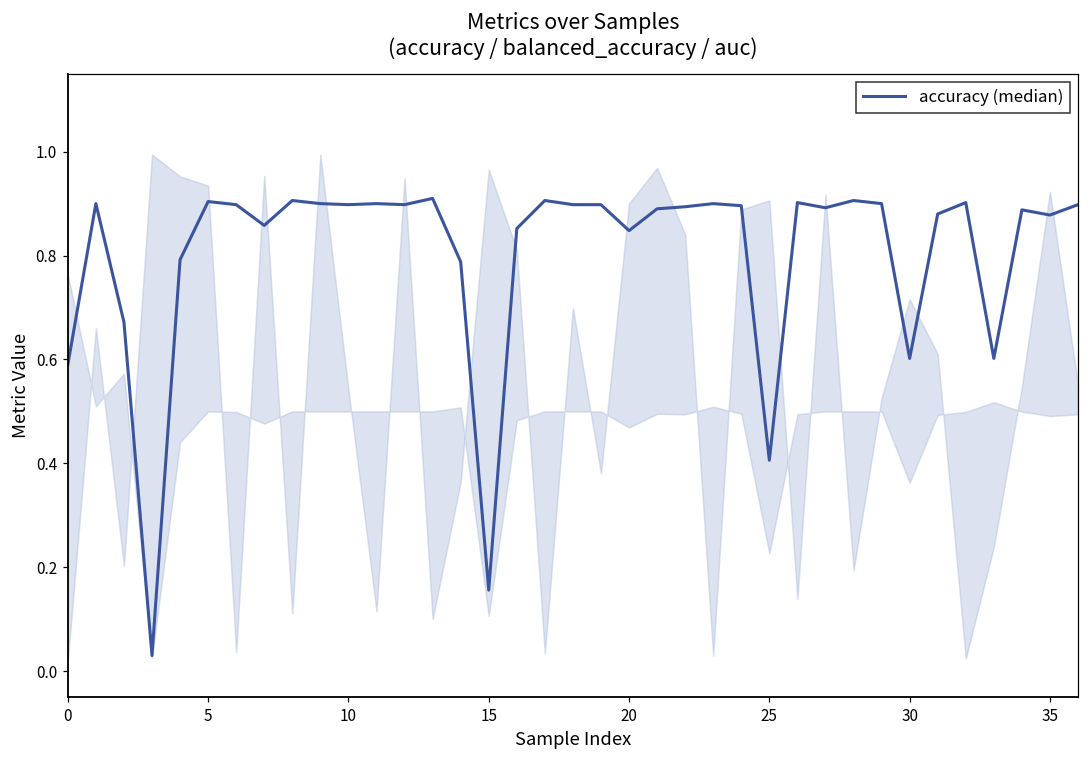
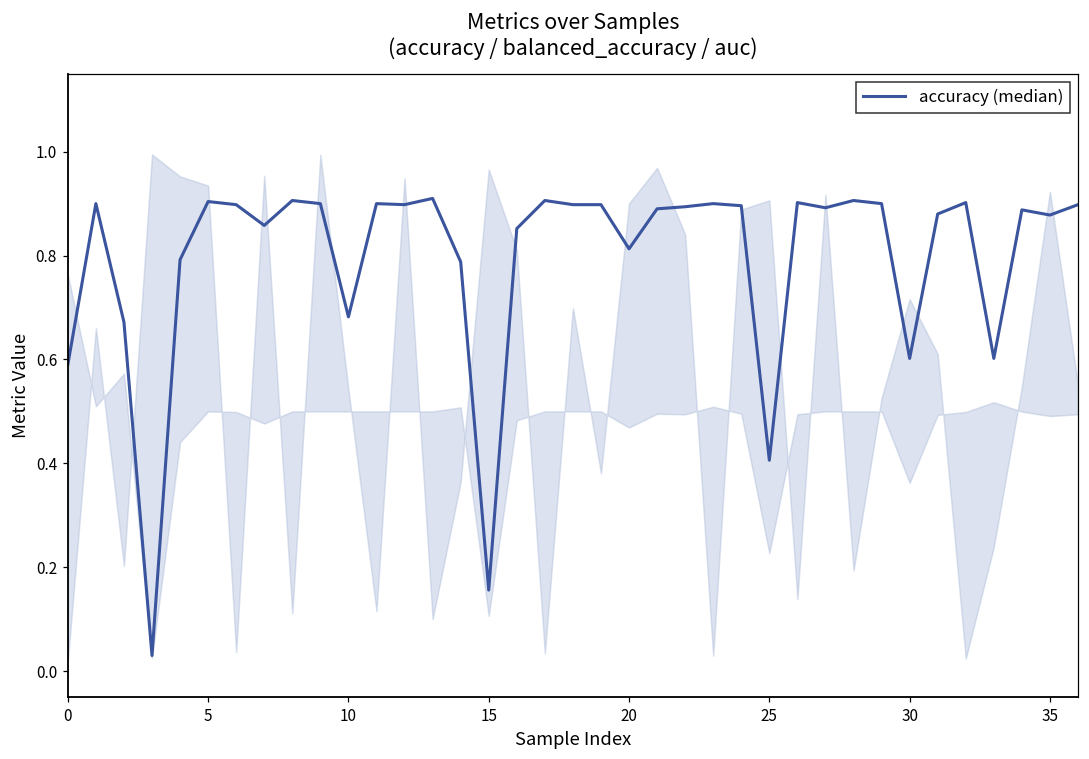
accuracy (median), 10: 0.90 -> 0.68
accuracy (median), 20: 0.85 -> 0.81
